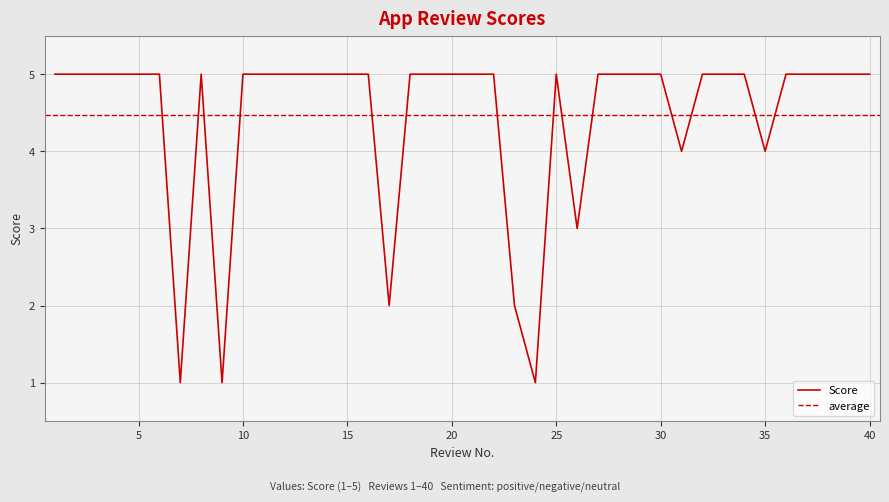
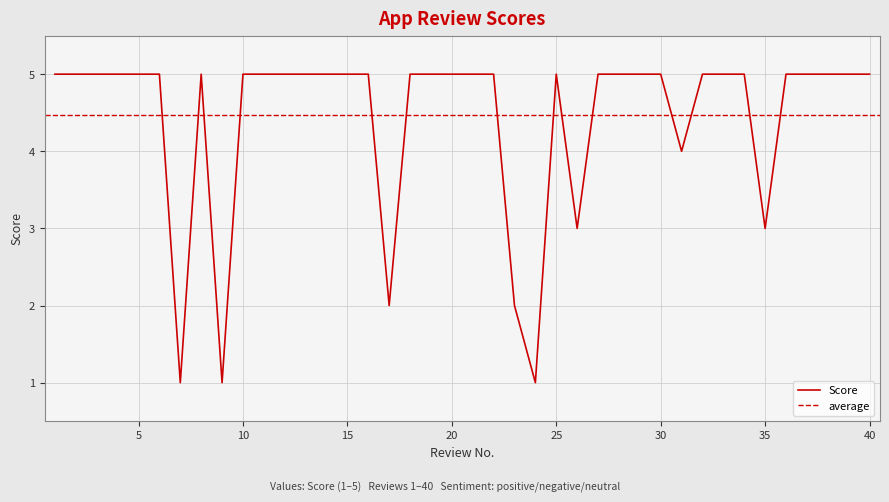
35: 4 -> 3
